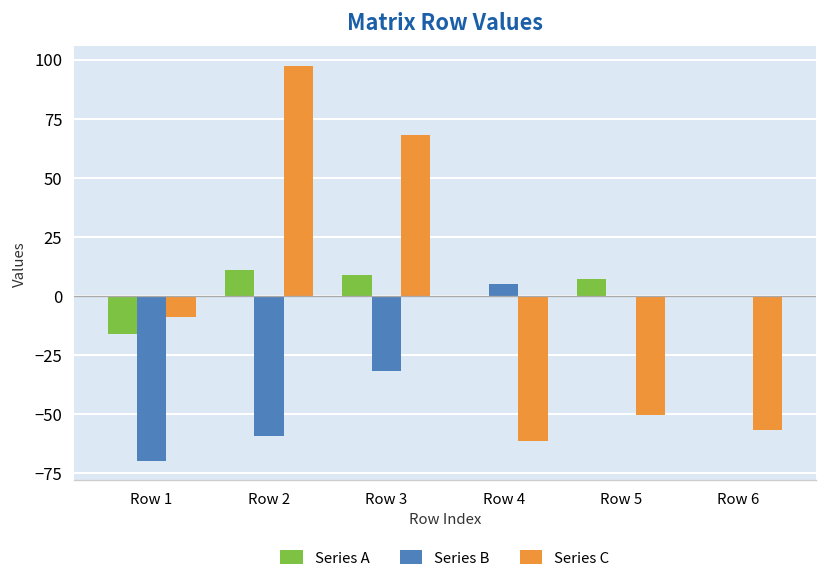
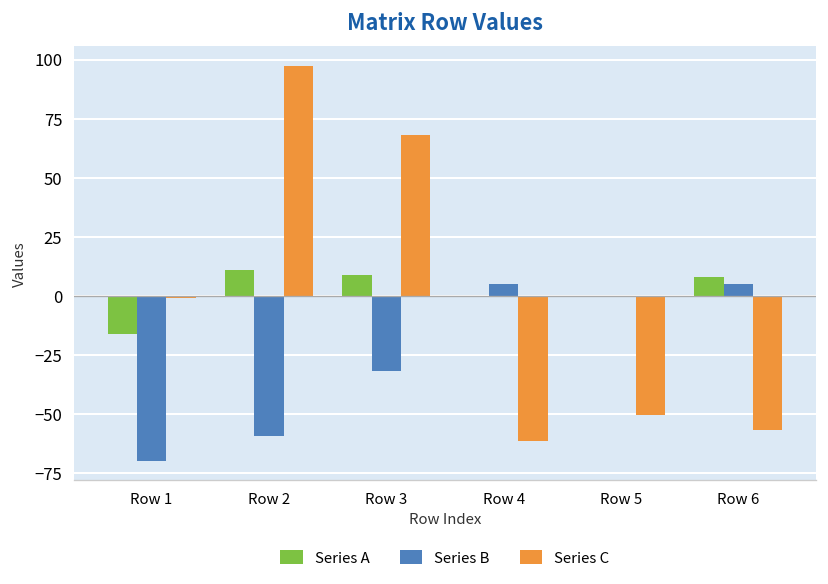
Series C, Row 1: -9 -> -1
Series A, Row 5: 7 -> 0
Series A, Row 6: 0 -> 8
Series B, Row 6: 0 -> 5
